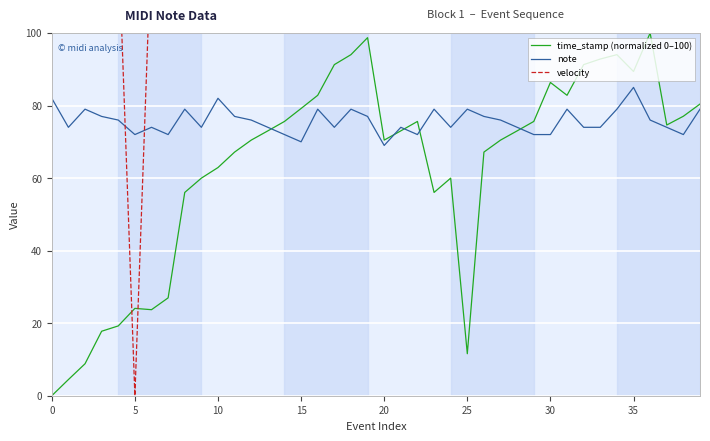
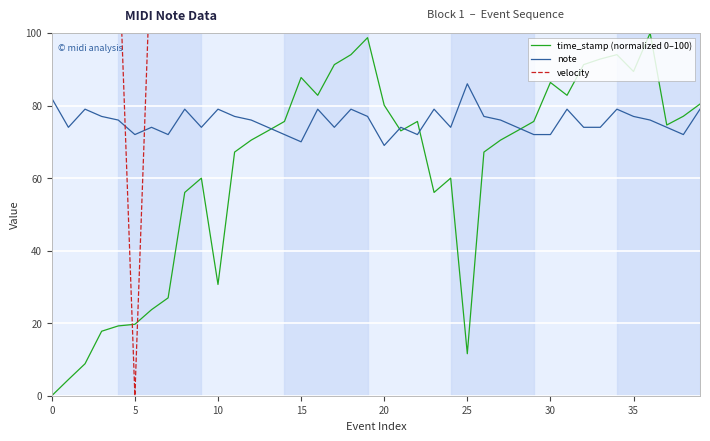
time_stamp (normalized 0–100), 5: 24 -> 20
time_stamp (normalized 0–100), 10: 63 -> 31
note, 10: 82 -> 79
time_stamp (normalized 0–100), 15: 79 -> 88
time_stamp (normalized 0–100), 20: 70 -> 80
note, 25: 79 -> 86
note, 35: 85 -> 77
